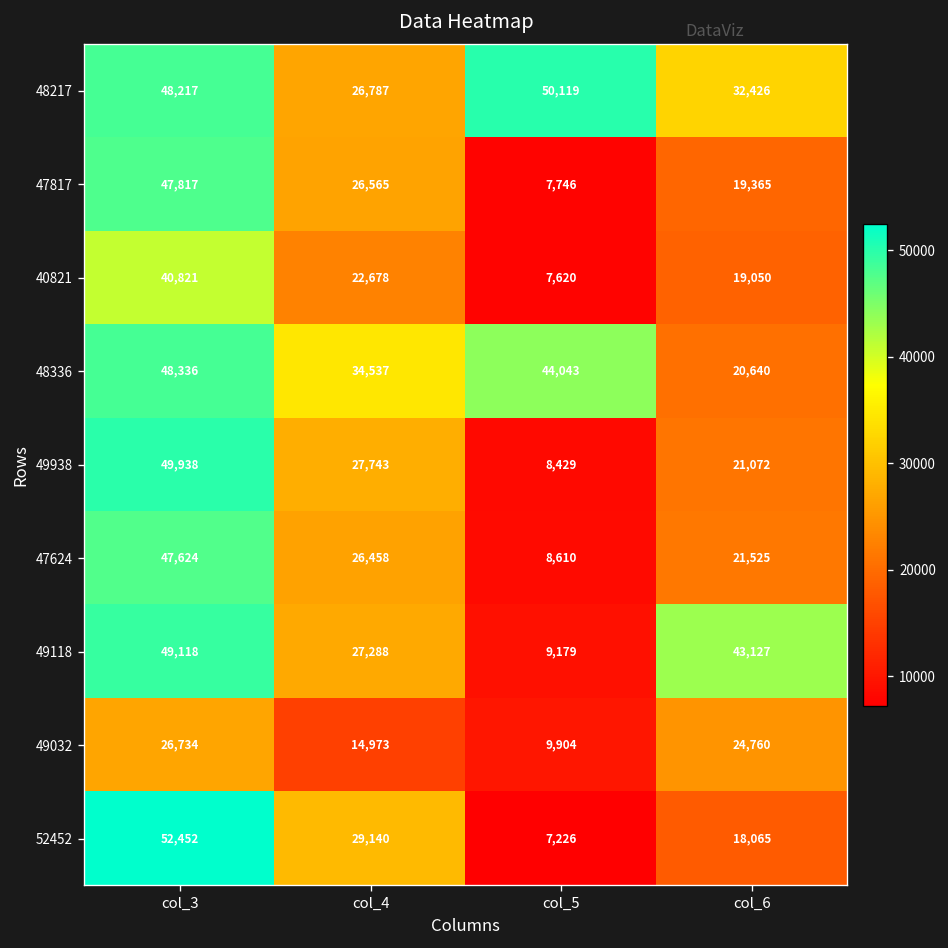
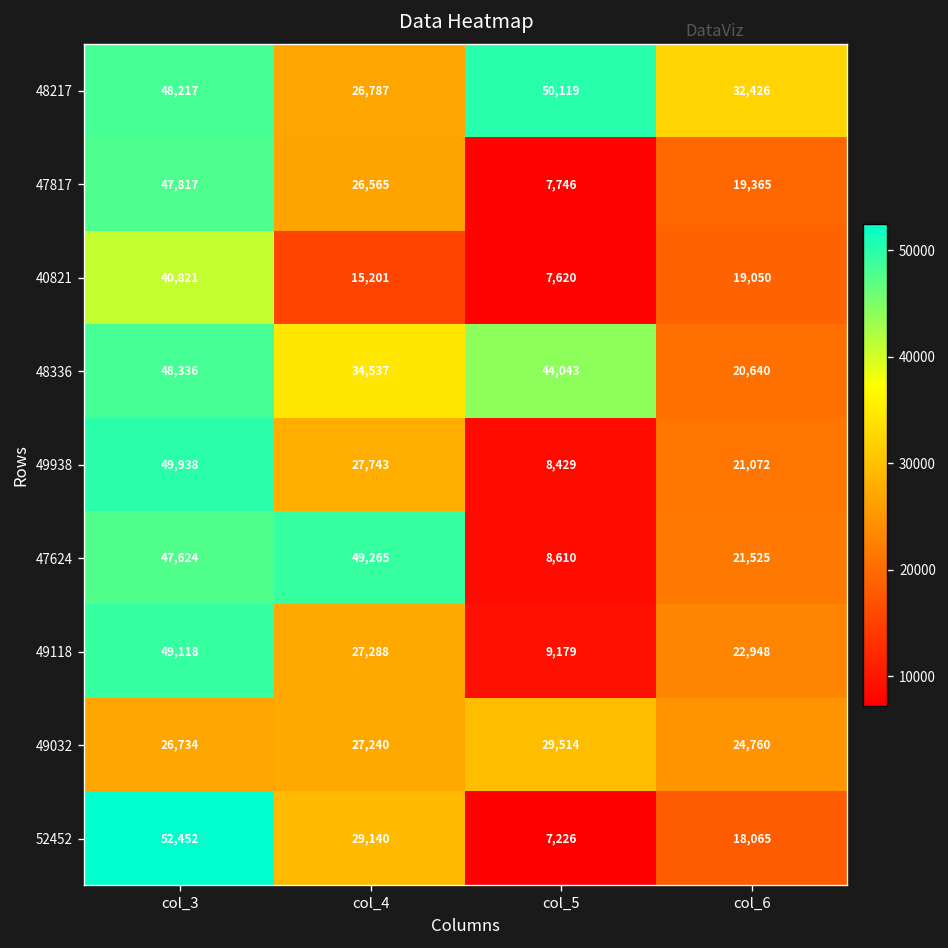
40821, col_4: 22,678 -> 15,201
47624, col_4: 26,458 -> 49,265
49118, col_6: 43,127 -> 22,948
49032, col_4: 14,973 -> 27,240
49032, col_5: 9,904 -> 29,514
